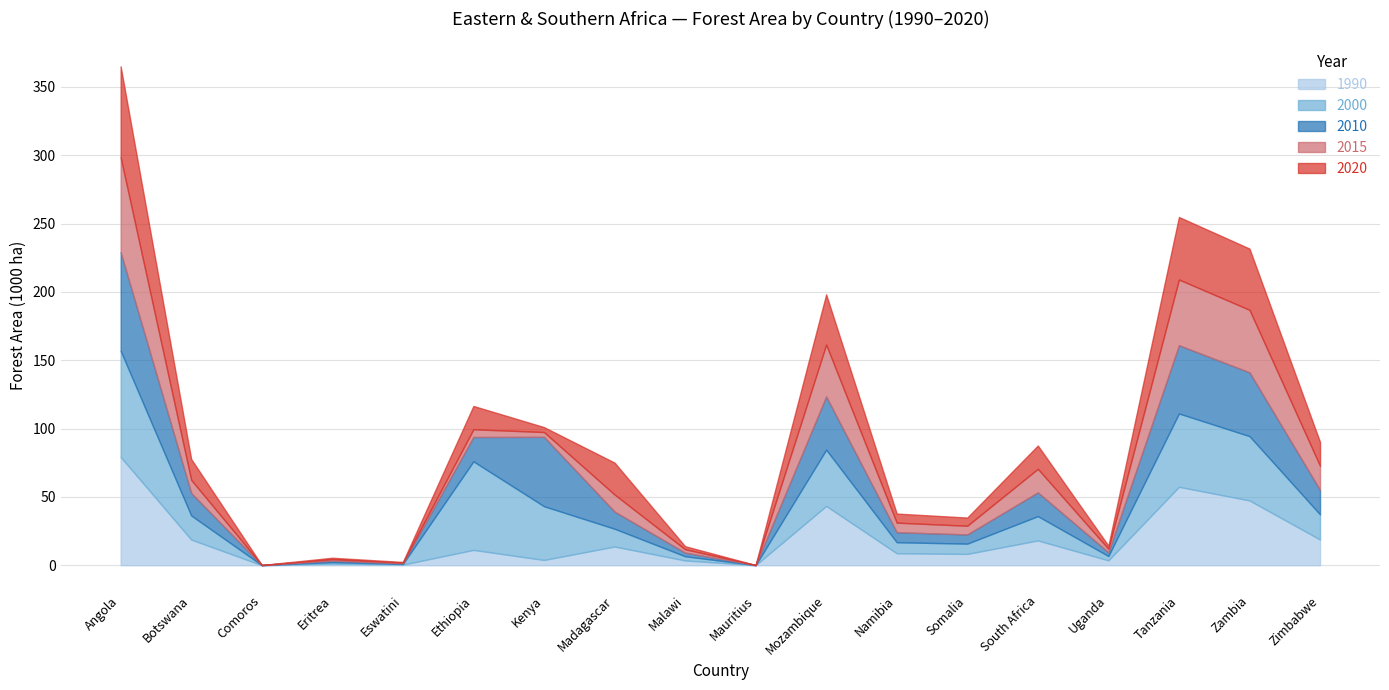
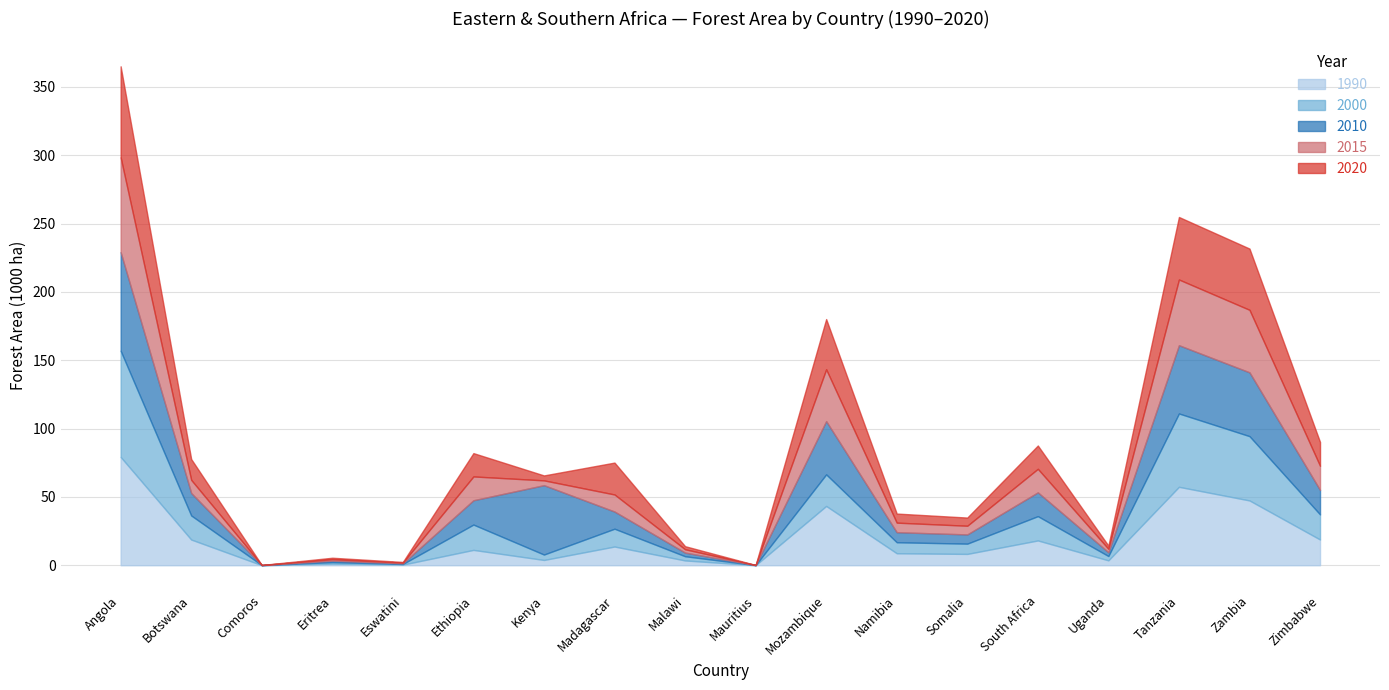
2000, Ethiopia: 65 -> 19
2015, Ethiopia: 6 -> 17
2000, Kenya: 39 -> 4
2000, Mozambique: 41 -> 23
